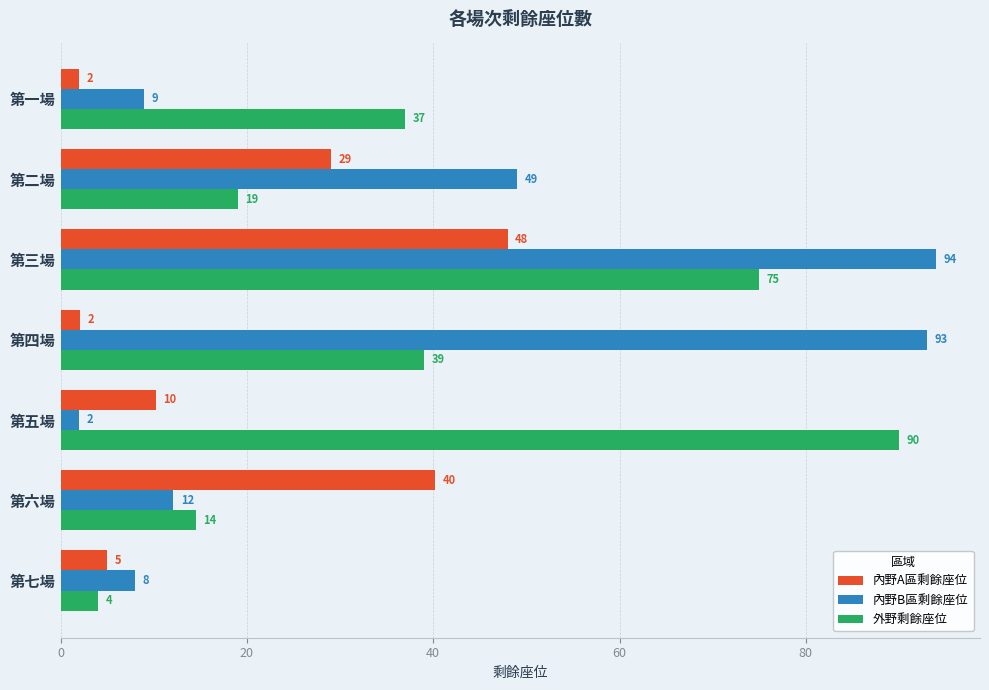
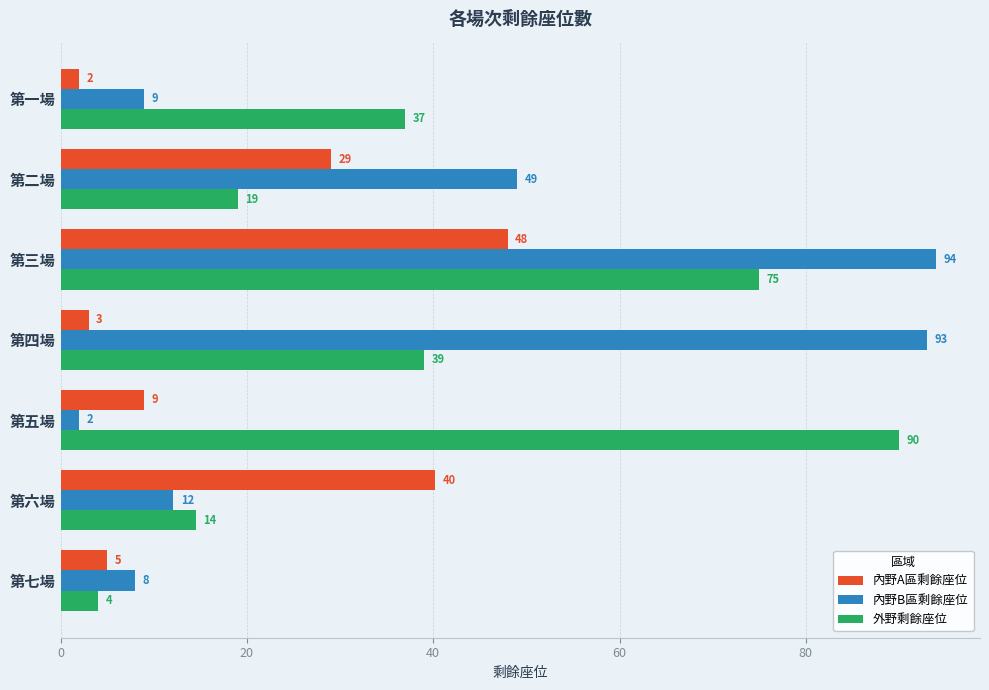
內野A區剩餘座位, 第四場: 2 -> 3
內野A區剩餘座位, 第五場: 10 -> 9
